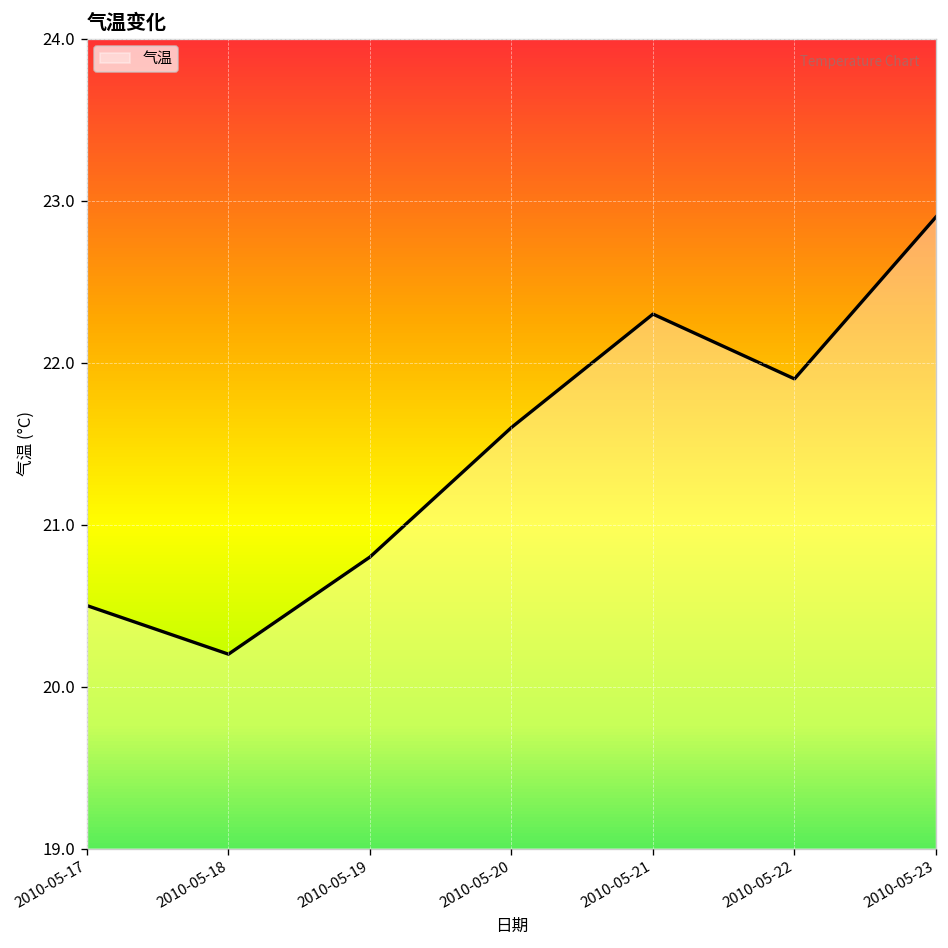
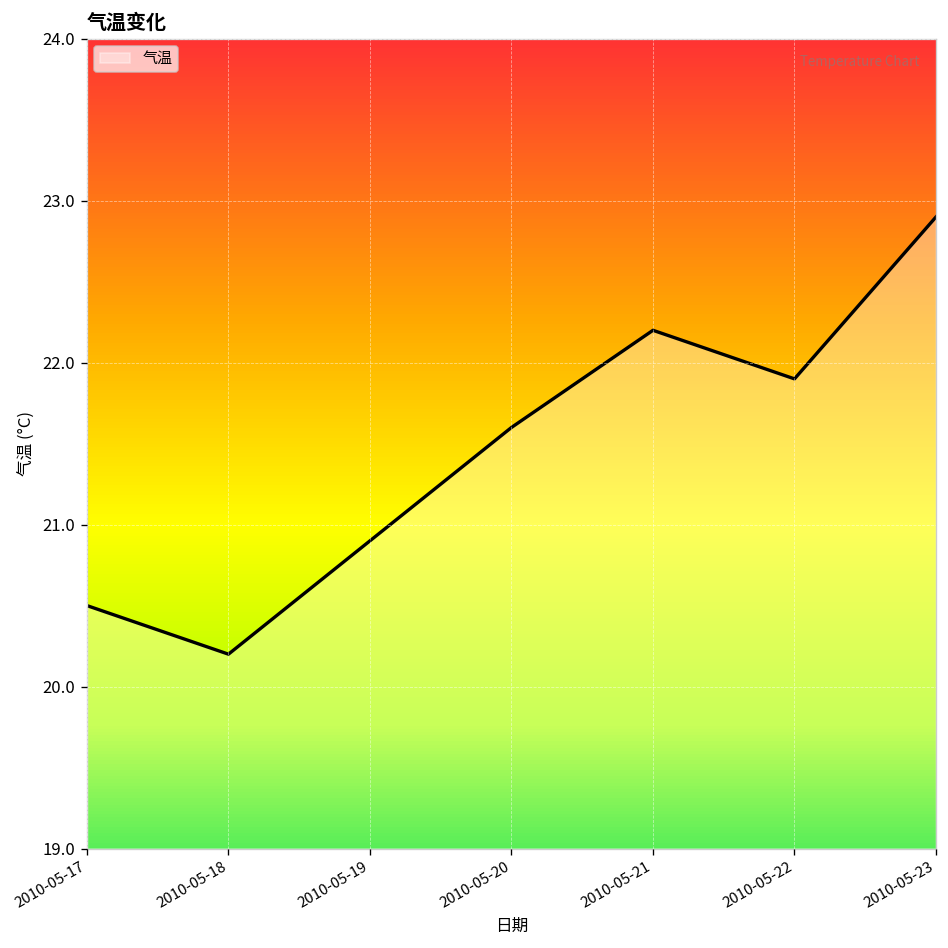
2010-05-19: 20.8 -> 20.9
2010-05-21: 22.3 -> 22.2
